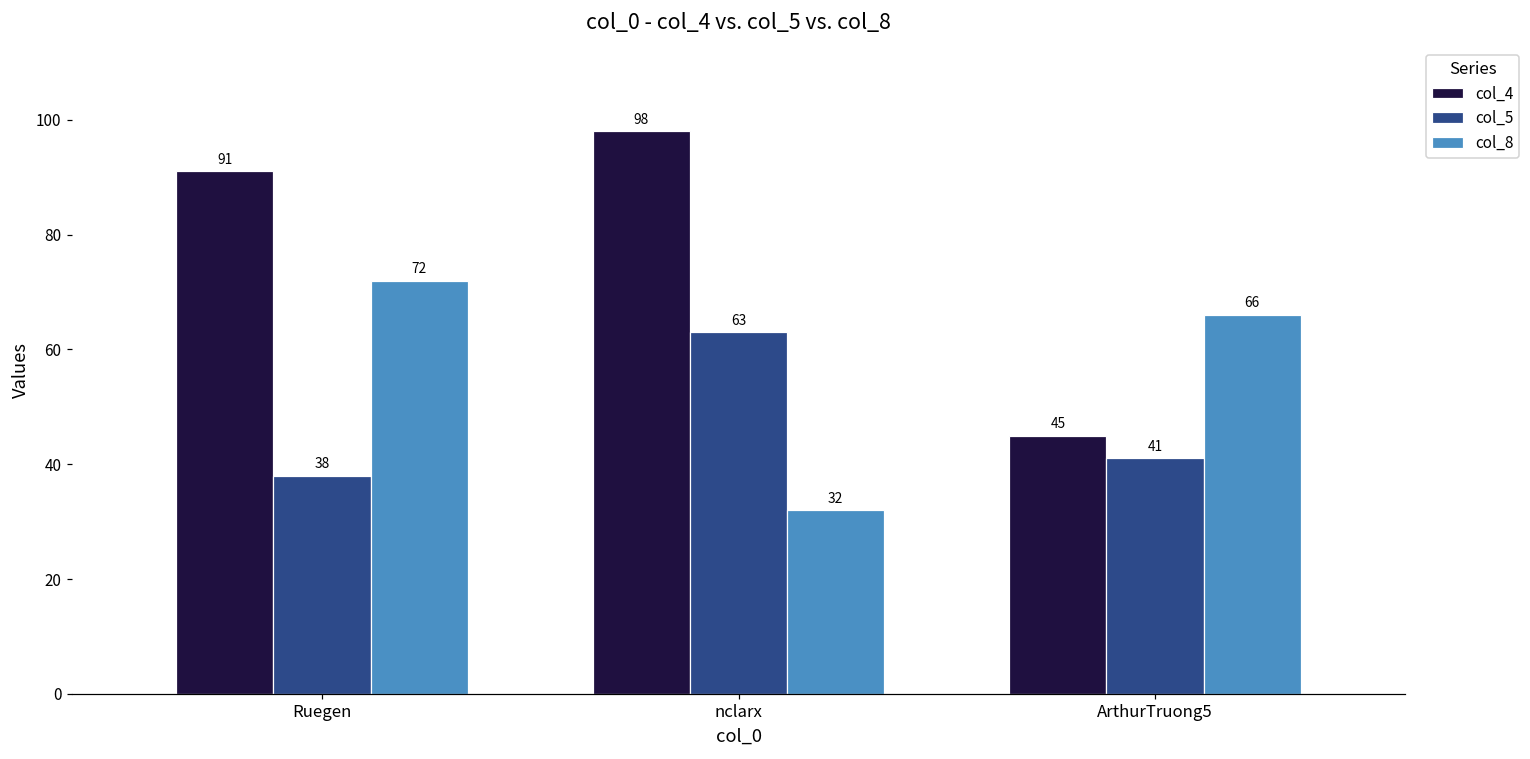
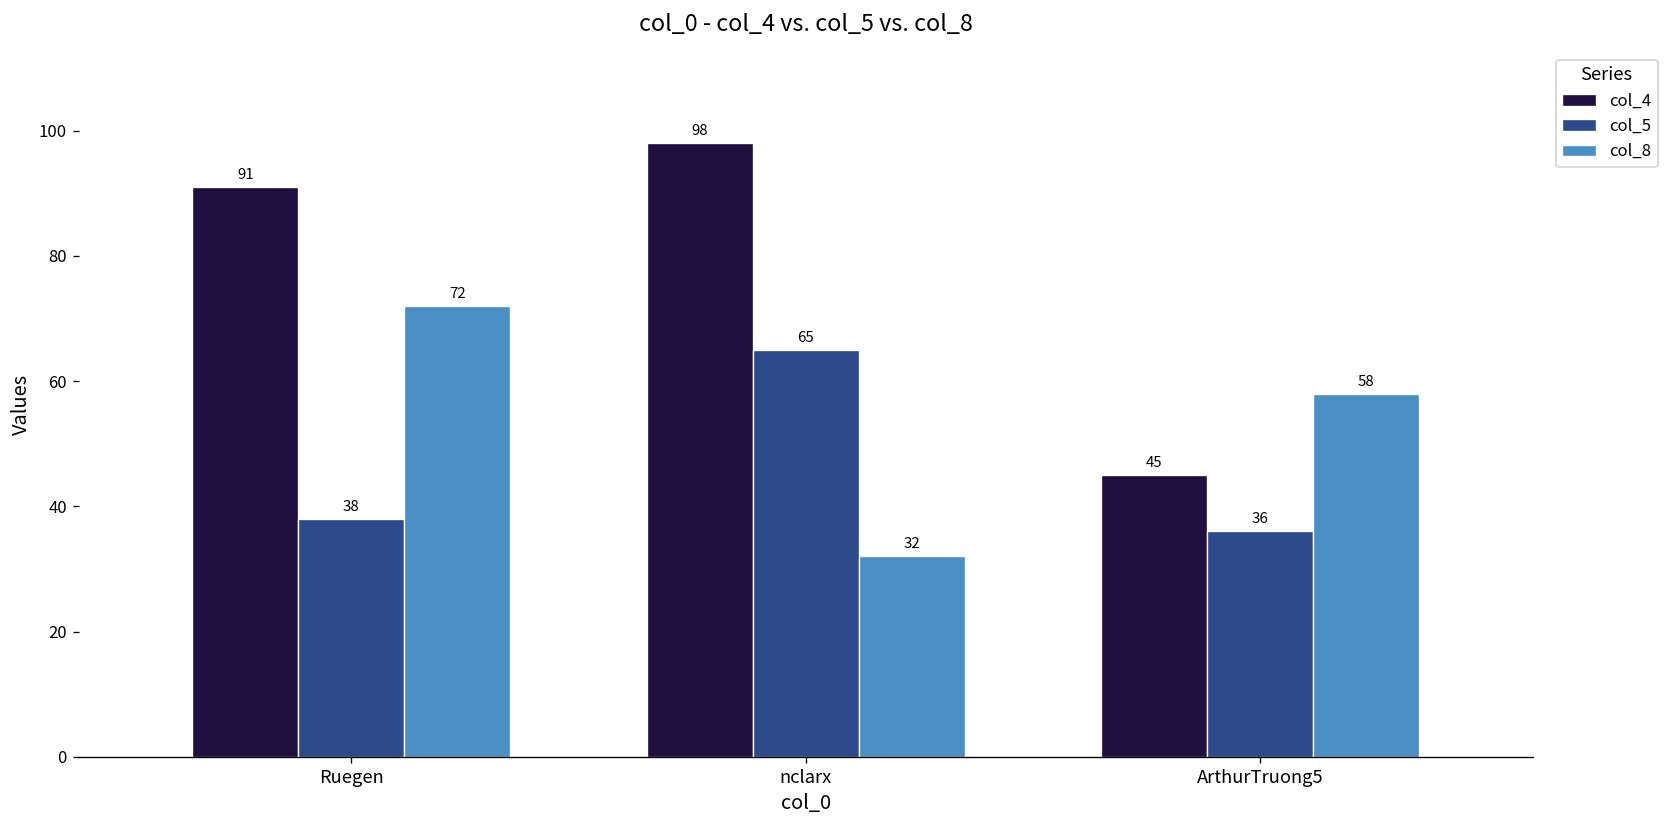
col_5, nclarx: 63 -> 65
col_5, ArthurTruong5: 41 -> 36
col_8, ArthurTruong5: 66 -> 58
